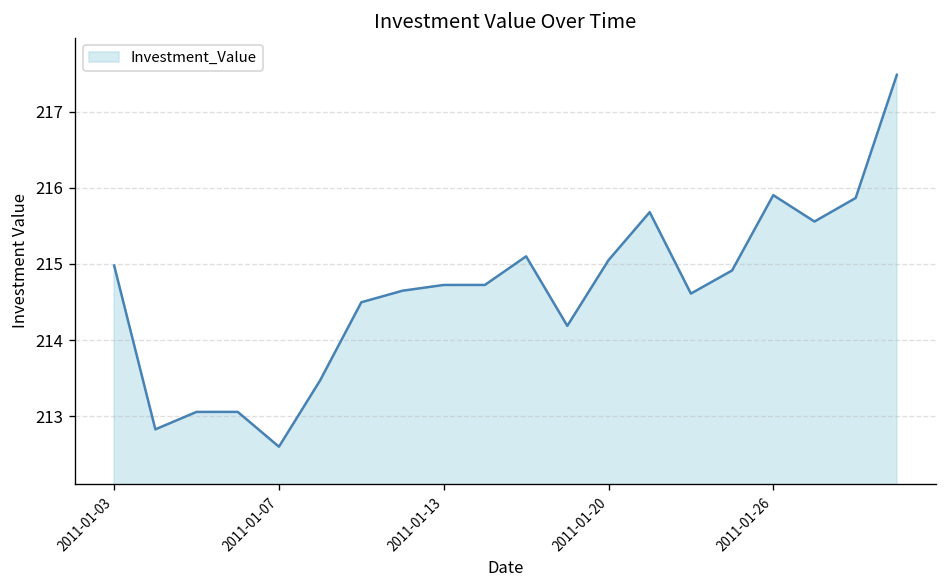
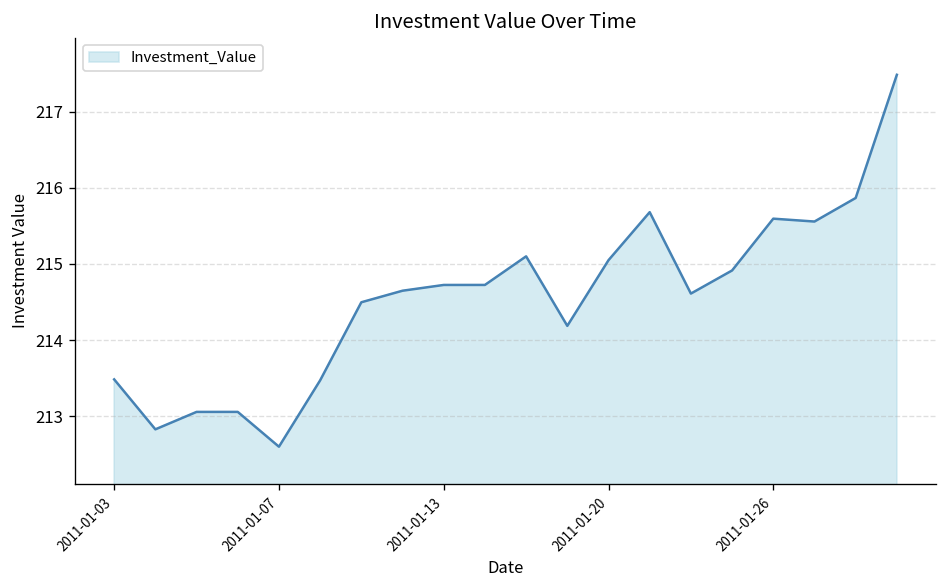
2011-01-03: 215.0 -> 213.5
2011-01-26: 215.9 -> 215.6
